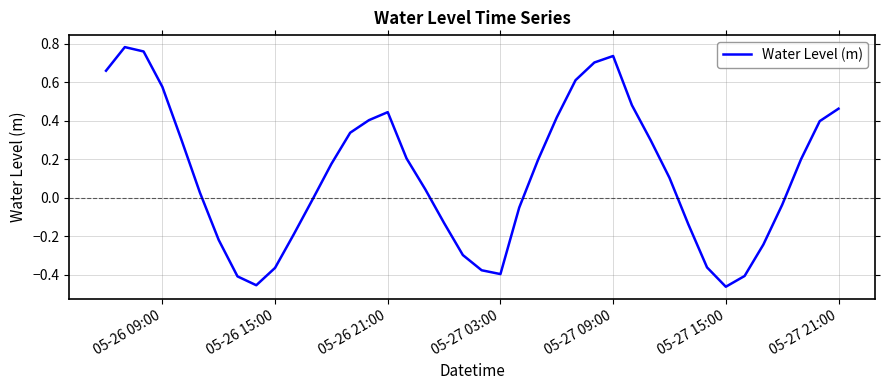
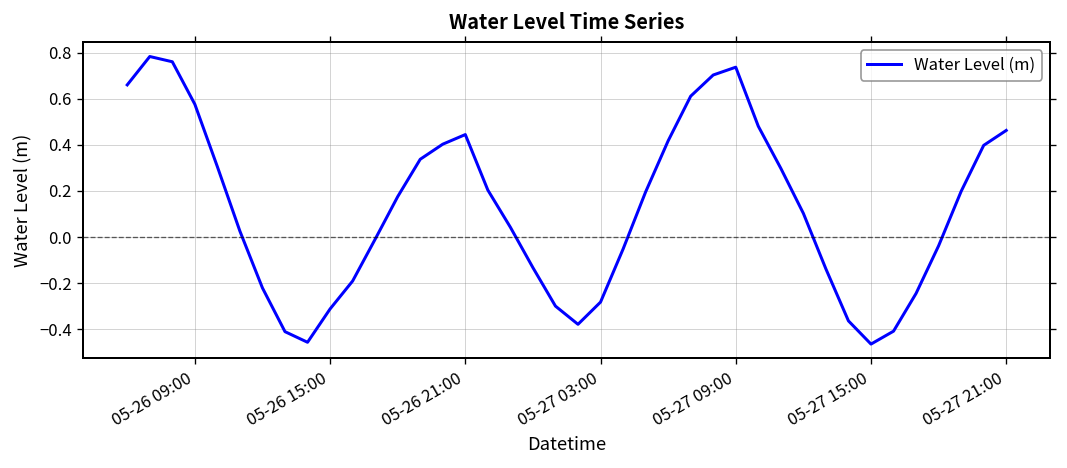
05-26 15:00: -0.37 -> -0.31
05-27 03:00: -0.40 -> -0.28
